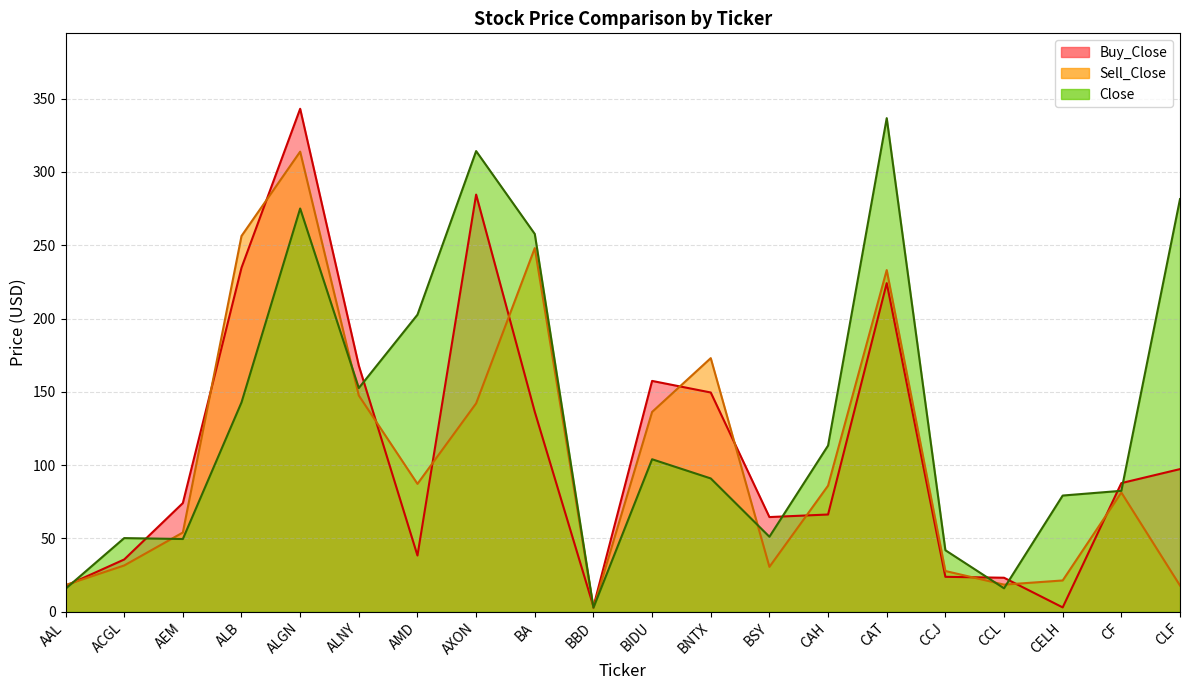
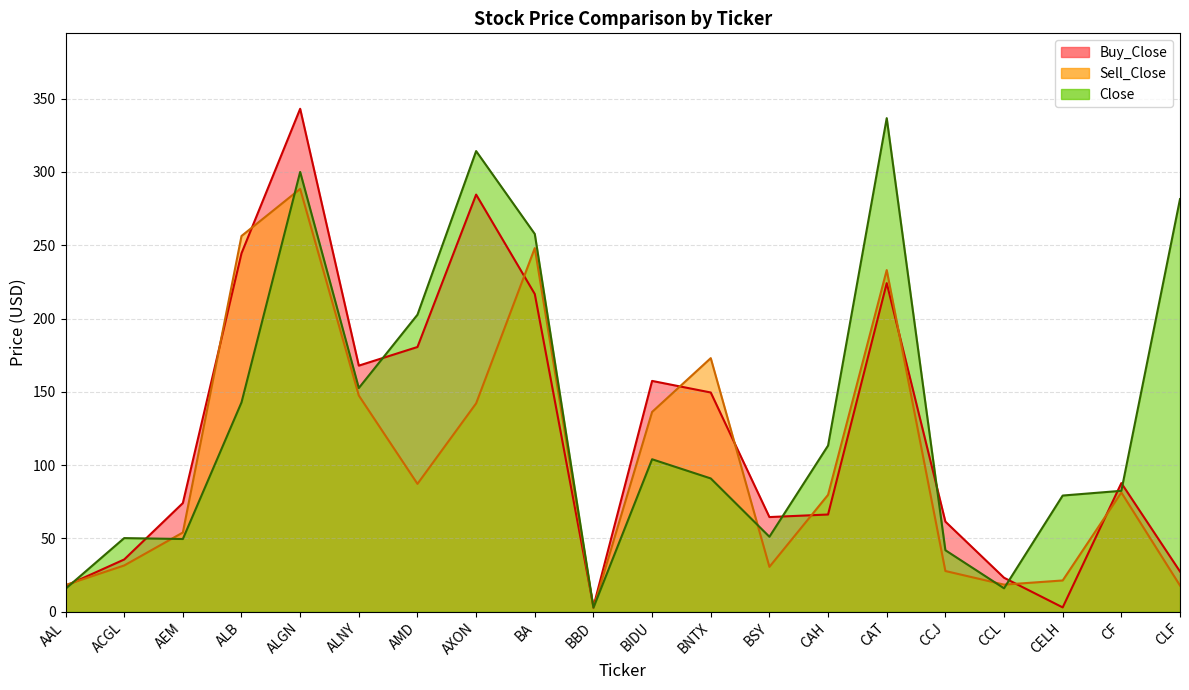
Buy_Close, ALB: 235 -> 245
Sell_Close, ALGN: 314 -> 288
Close, ALGN: 275 -> 300
Buy_Close, AMD: 38 -> 181
Buy_Close, BA: 136 -> 217
Sell_Close, CAH: 86 -> 80
Buy_Close, CCJ: 24 -> 61
Buy_Close, CLF: 97 -> 27
